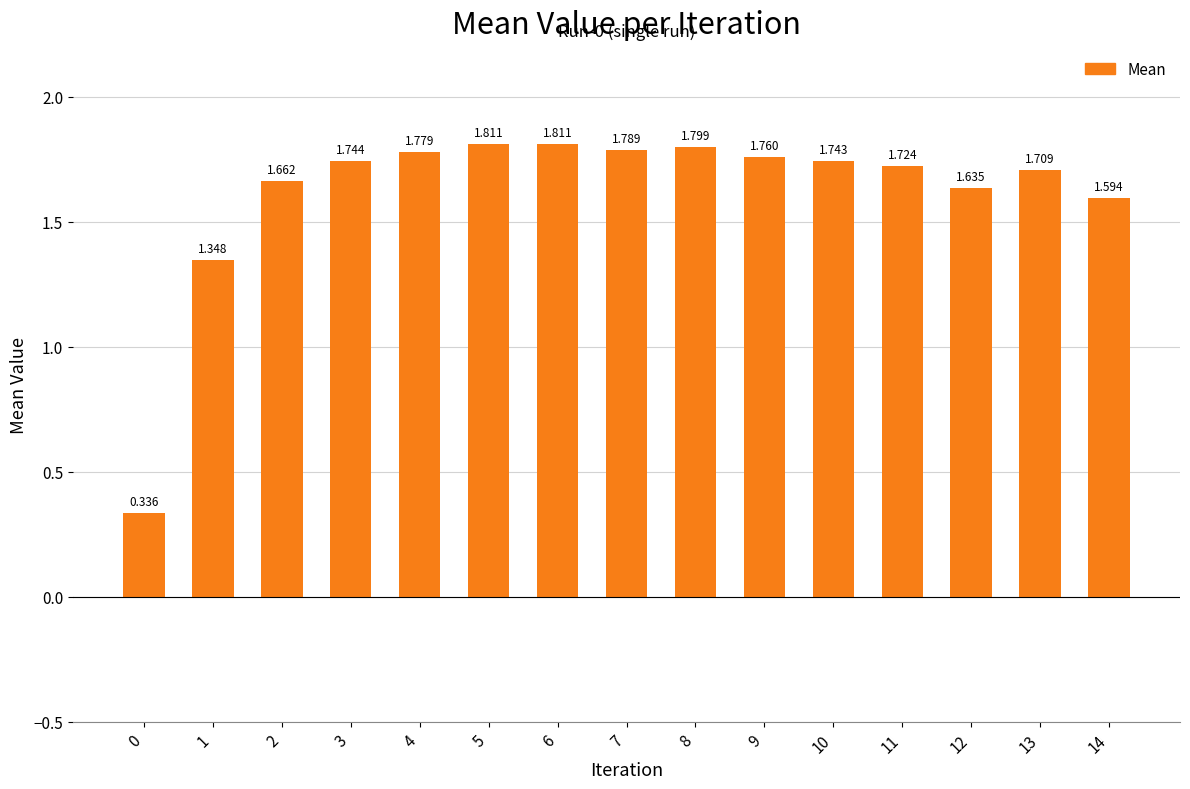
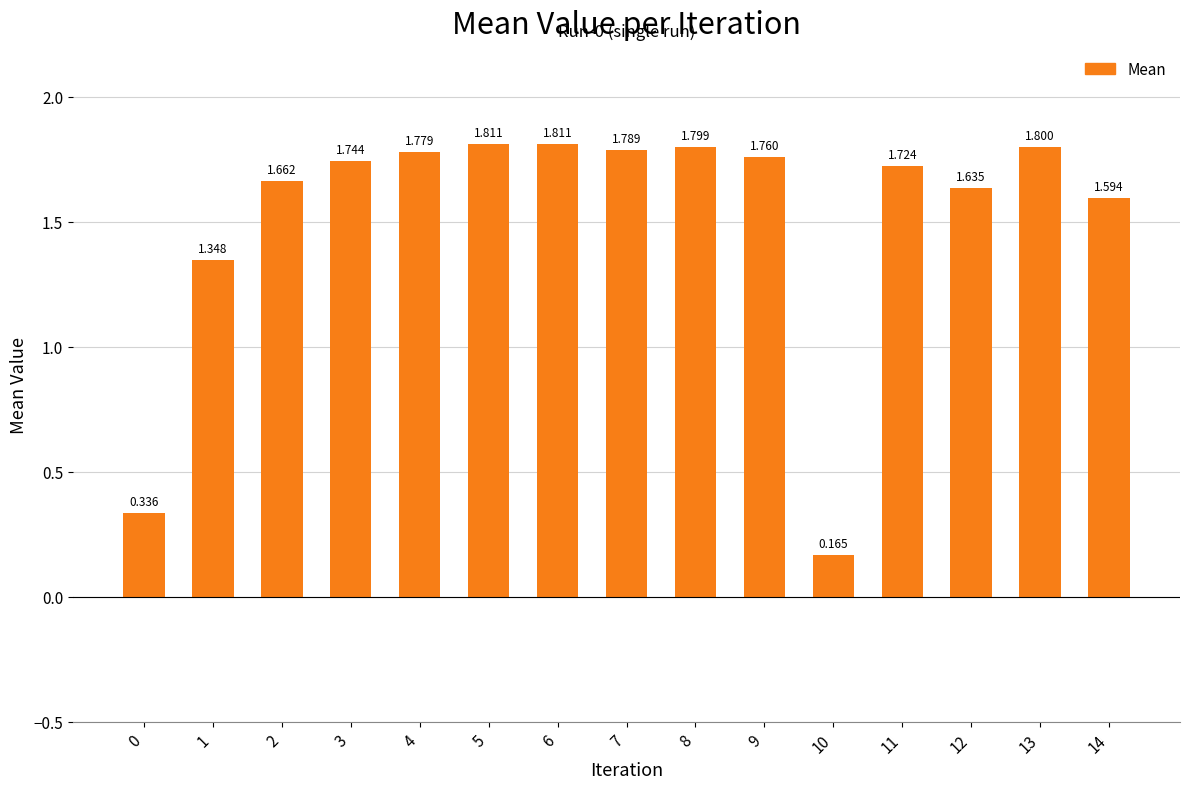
10: 1.743 -> 0.165
13: 1.709 -> 1.800
